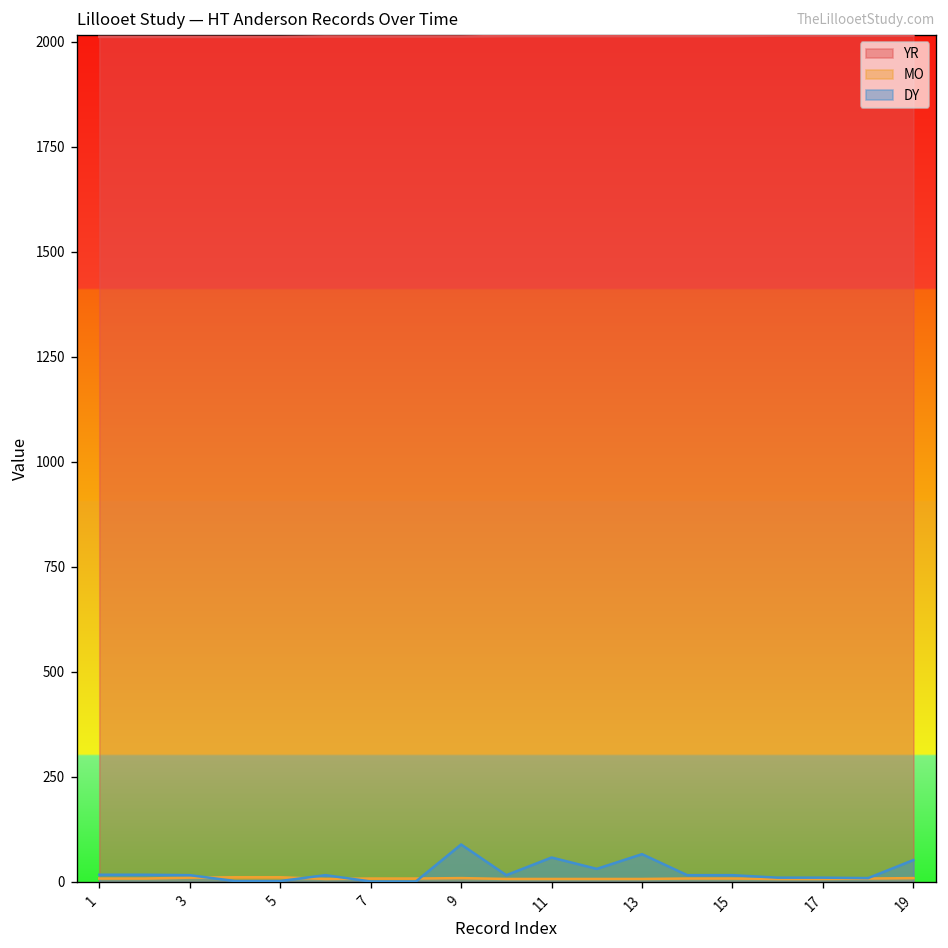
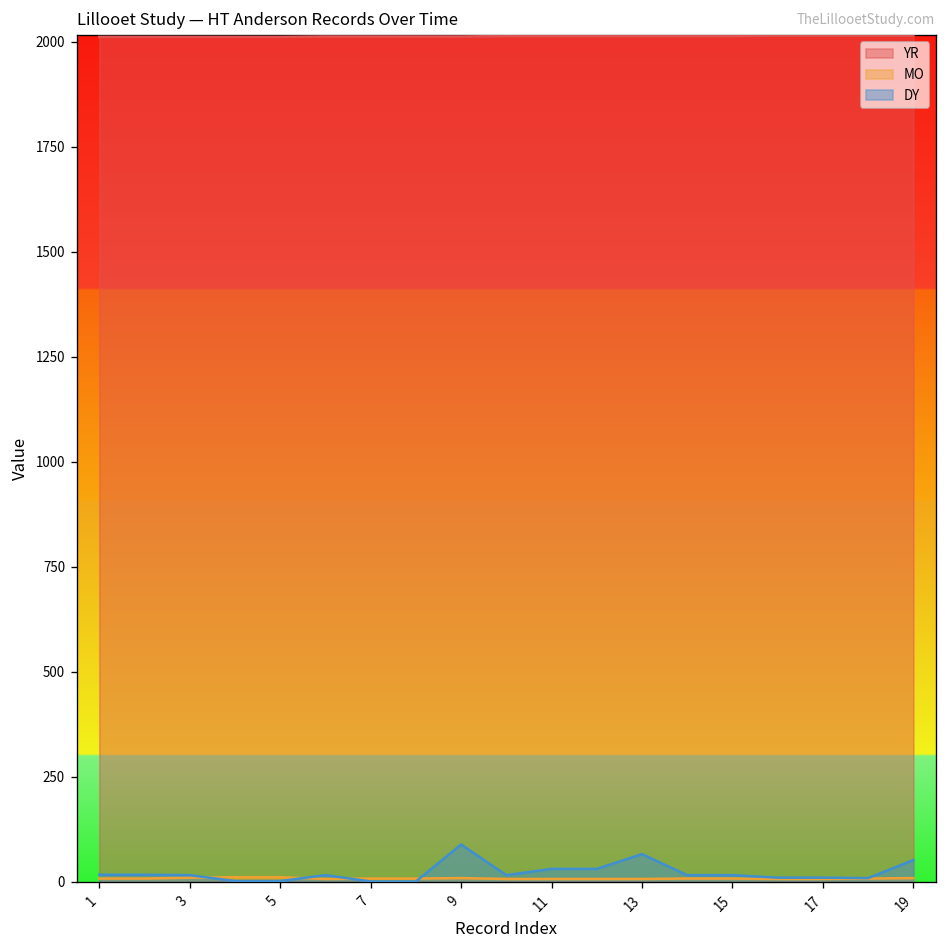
DY, 11: 60 -> 30
